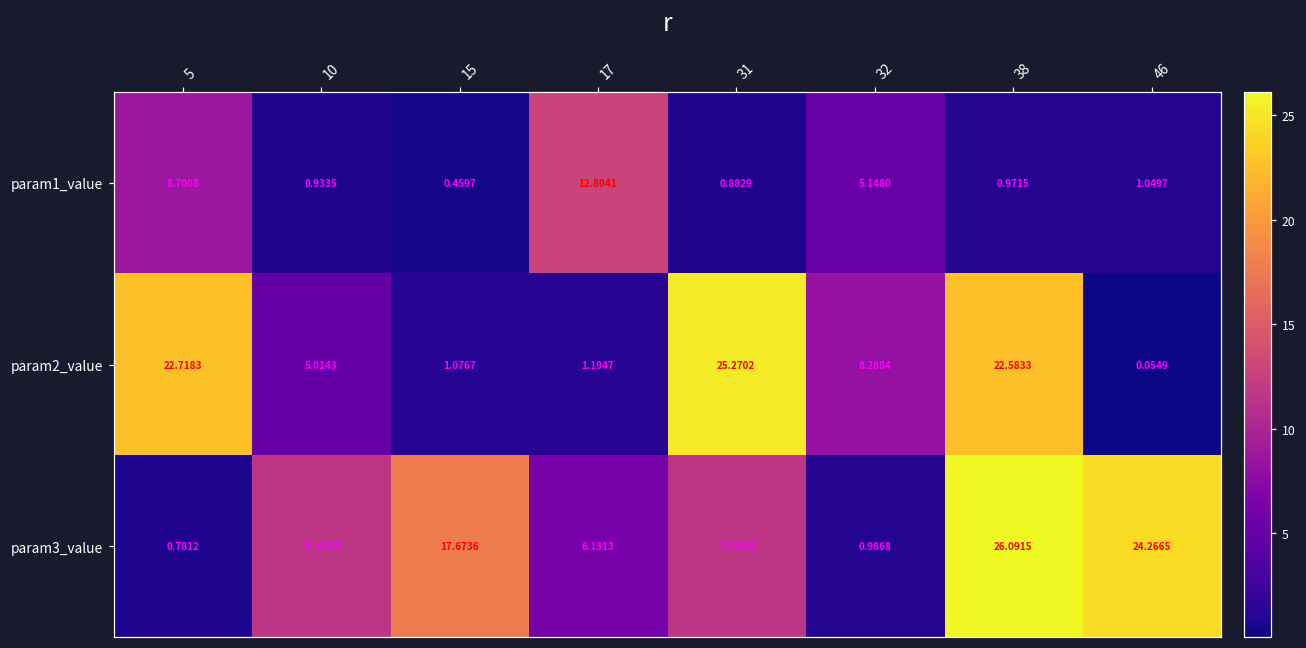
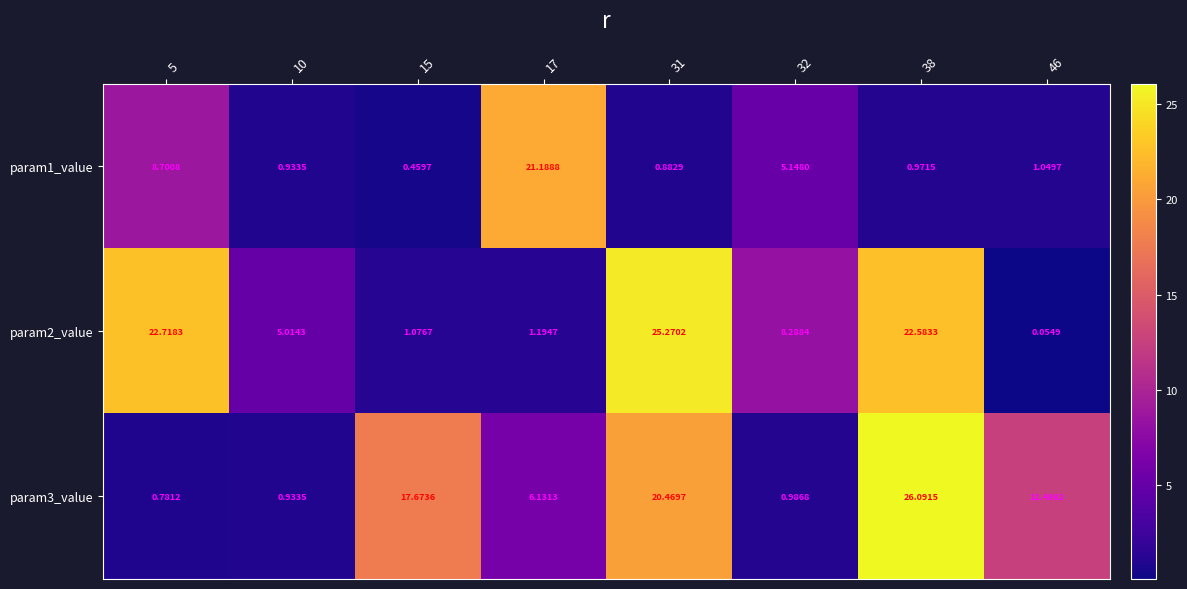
param1_value, 17: 12.8041 -> 21.1888
param3_value, 10: 11.6139 -> 0.9335
param3_value, 31: 11.5483 -> 20.4697
param3_value, 46: 24.2665 -> 12.4862
